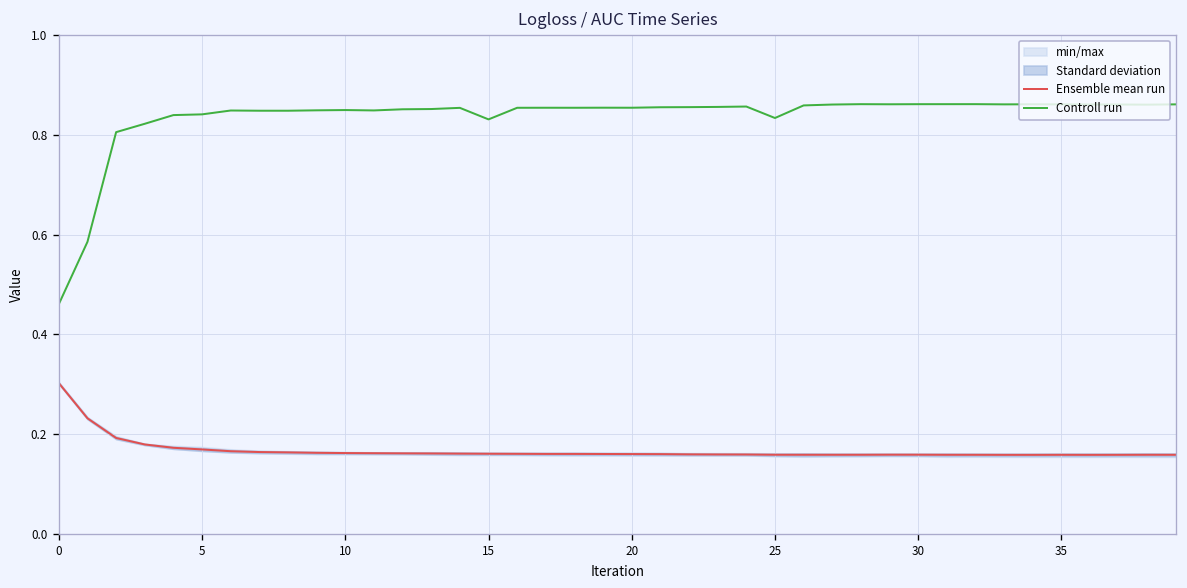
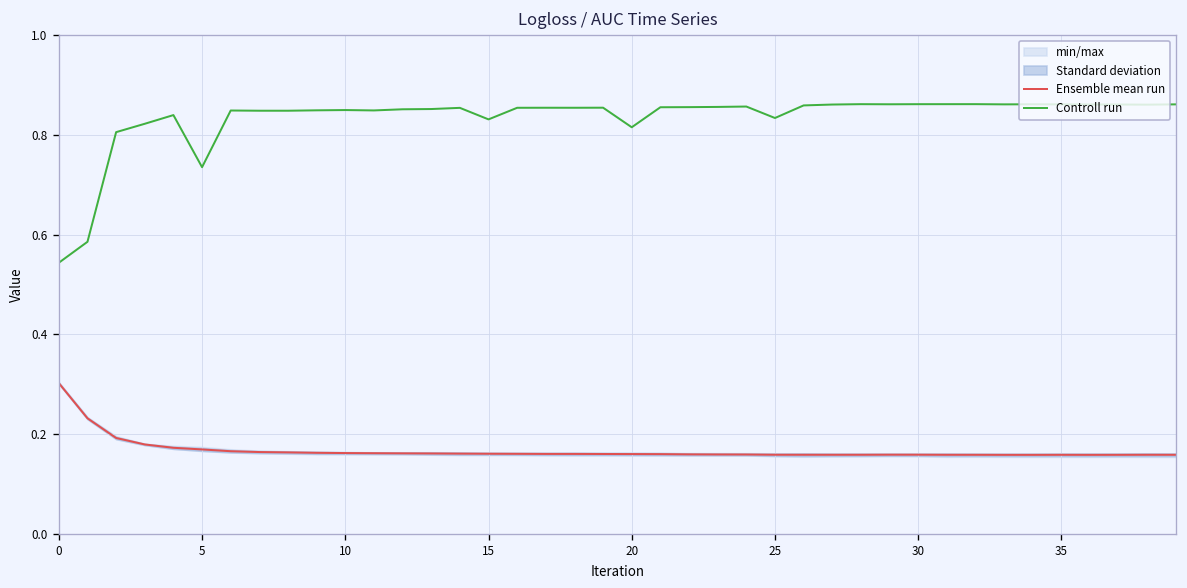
Controll run, 0: 0.46 -> 0.54
Controll run, 5: 0.84 -> 0.74
Controll run, 20: 0.85 -> 0.82
